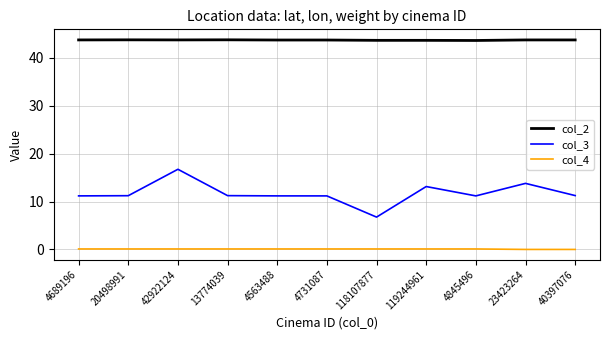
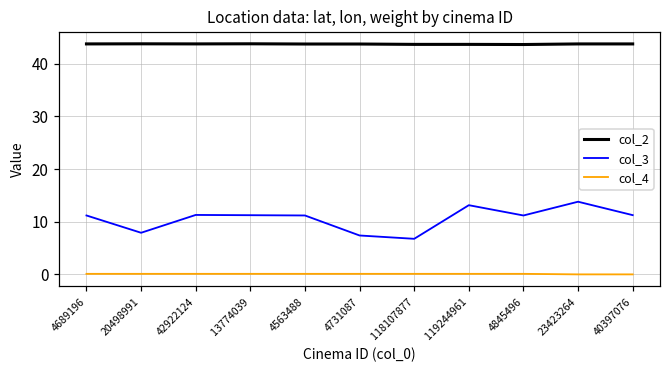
col_3, 20498991: 11 -> 8
col_3, 42922124: 17 -> 11
col_3, 4731087: 11 -> 7
